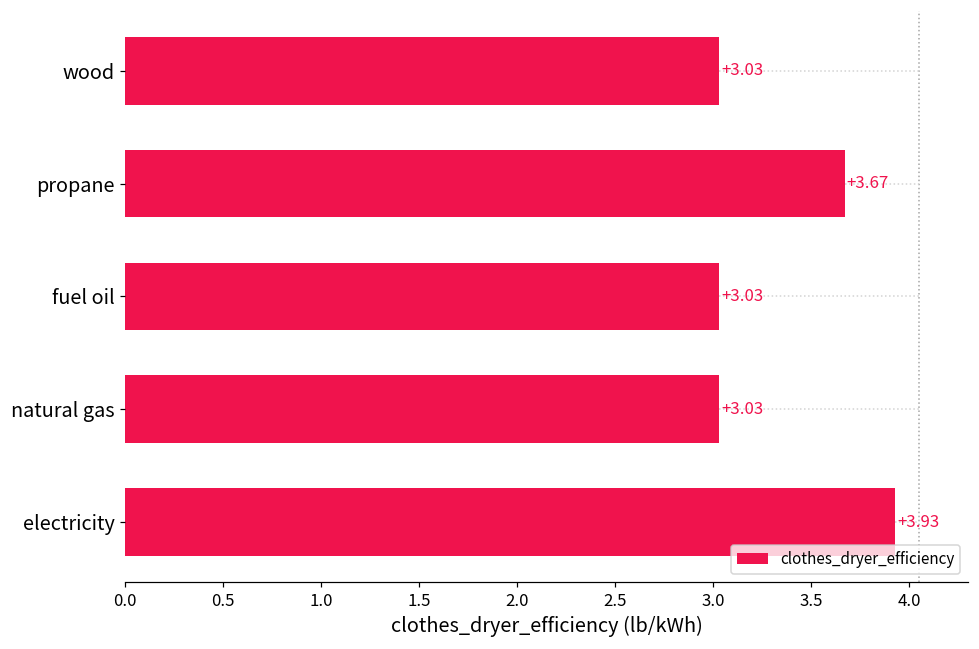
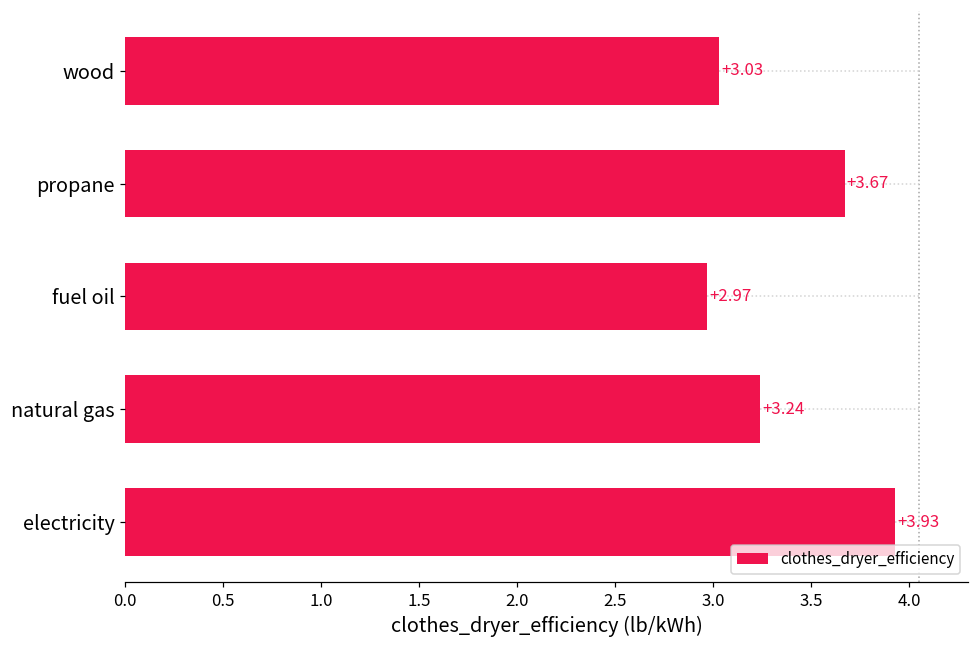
clothes_dryer_efficiency, fuel oil: +3.03 -> +2.97
clothes_dryer_efficiency, natural gas: +3.03 -> +3.24
